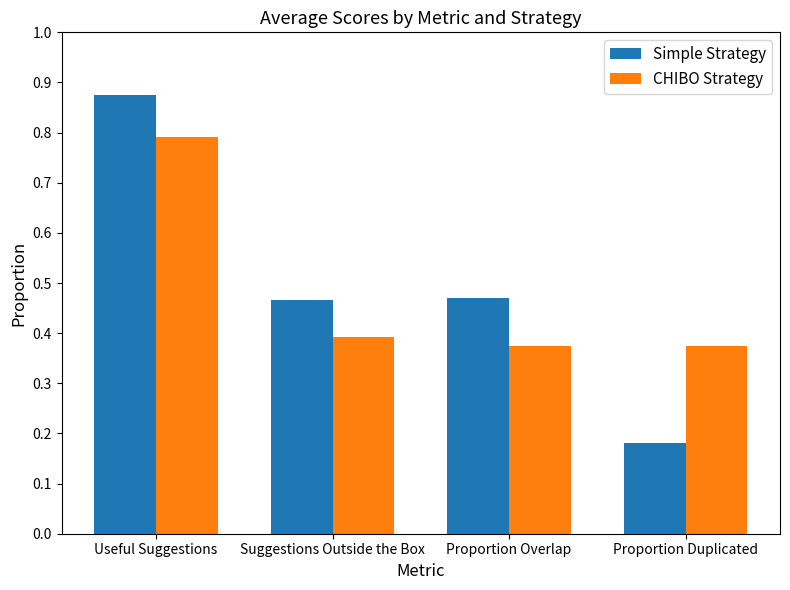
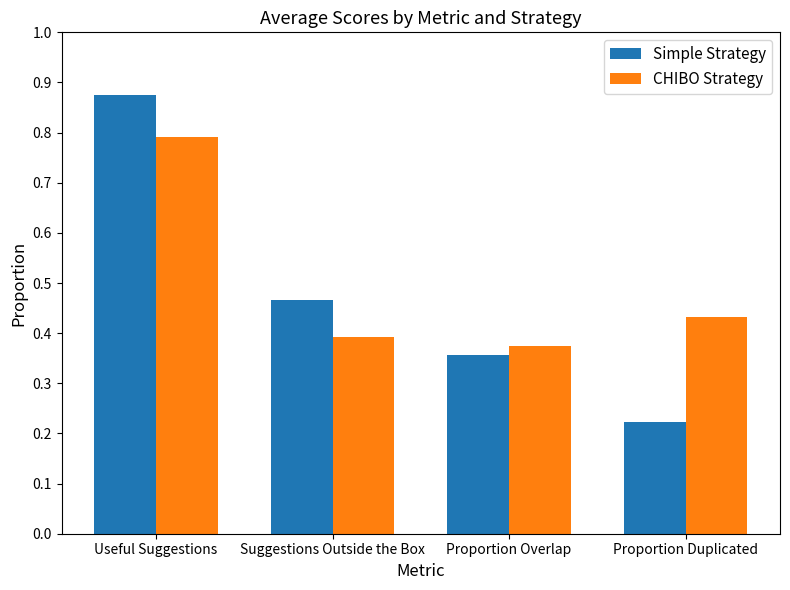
Simple Strategy, Proportion Overlap: 0.47 -> 0.36
Simple Strategy, Proportion Duplicated: 0.18 -> 0.22
CHIBO Strategy, Proportion Duplicated: 0.38 -> 0.43
